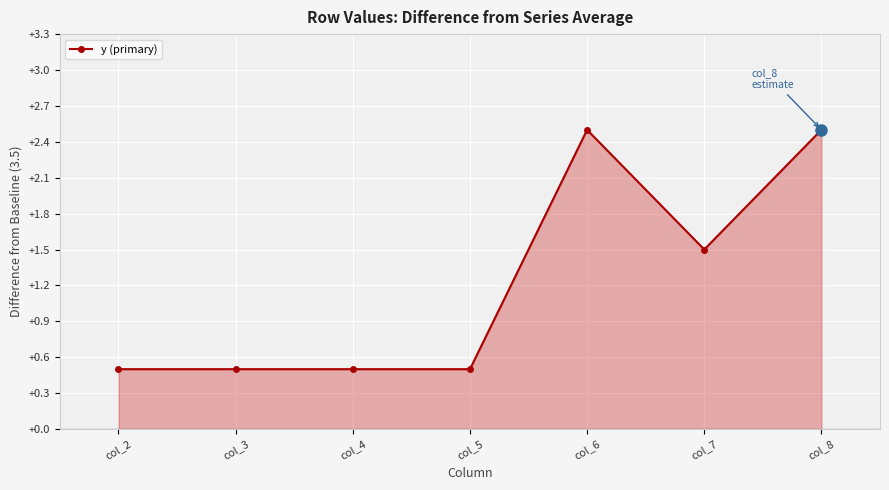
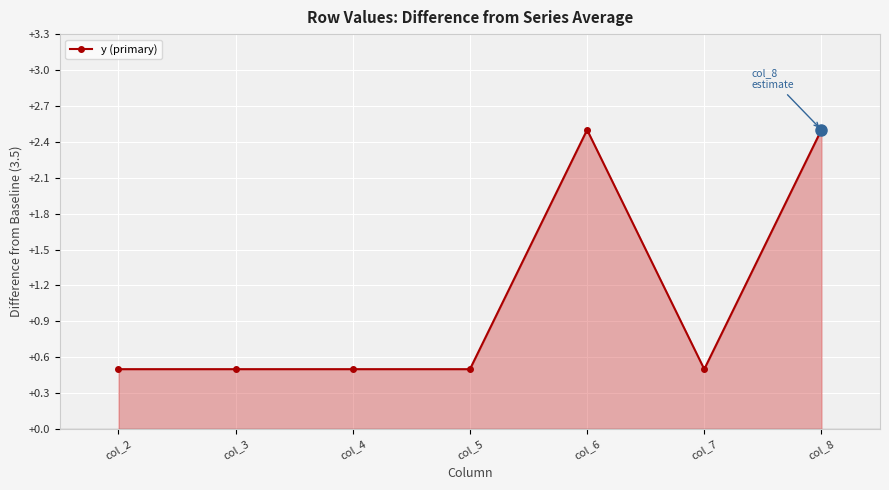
у (primary), col_7: +1.50 -> +0.50
